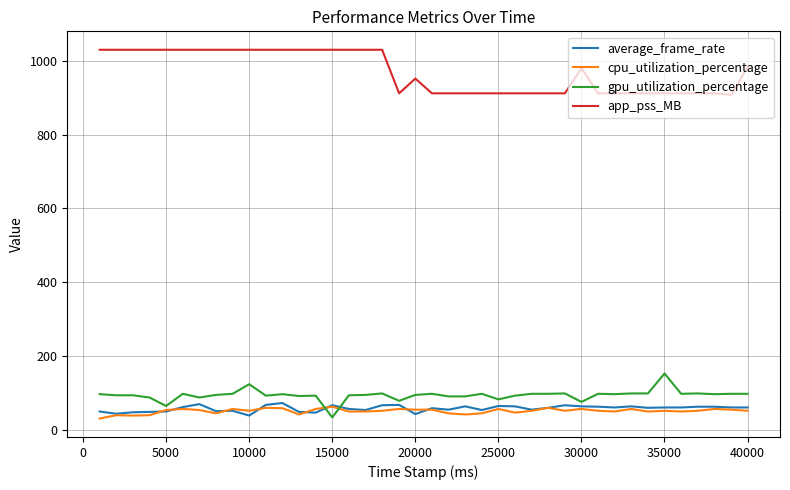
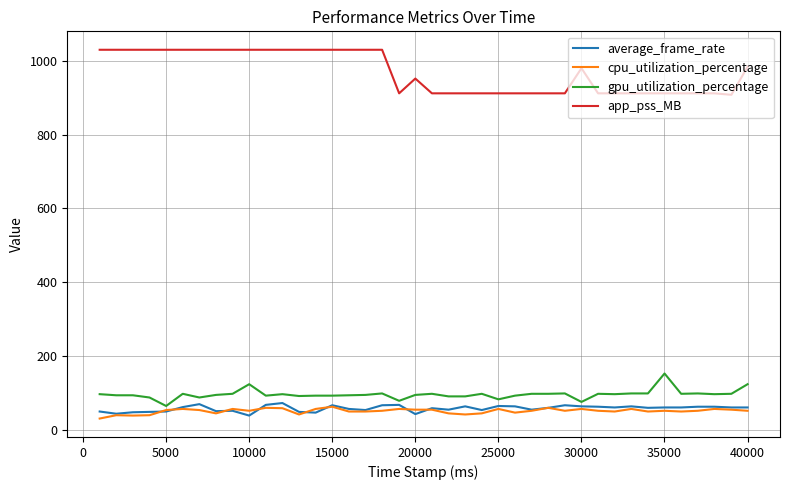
gpu_utilization_percentage, 15000: 30 -> 90
gpu_utilization_percentage, 40000: 100 -> 120
